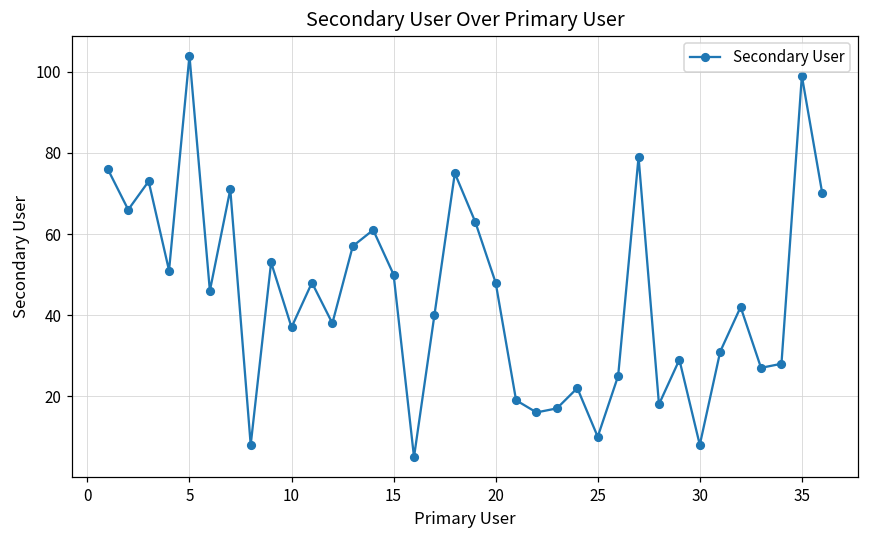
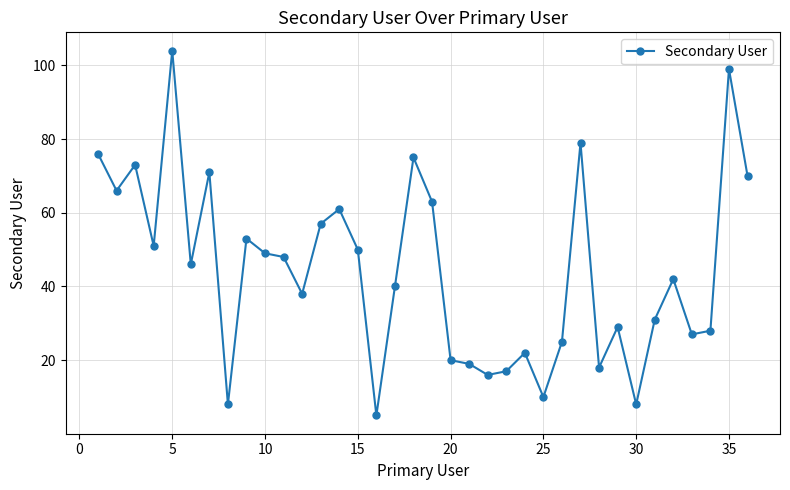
10: 37 -> 49
20: 48 -> 20
